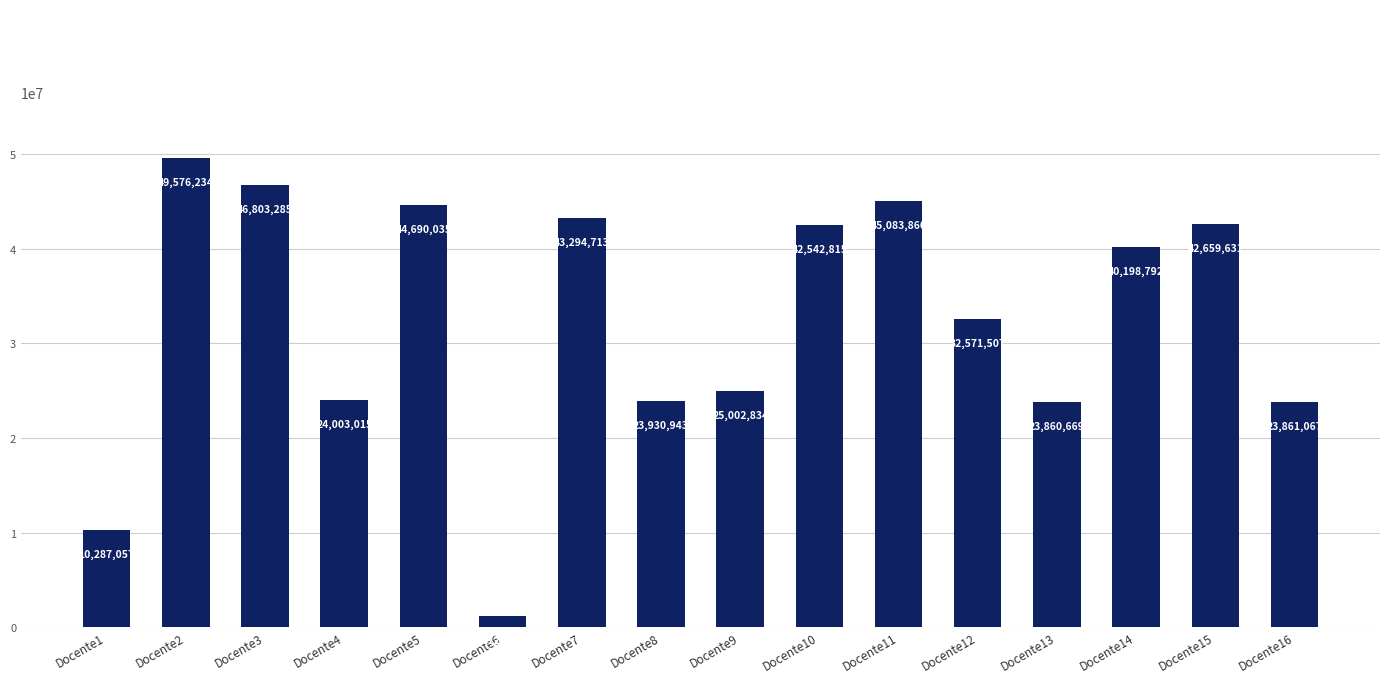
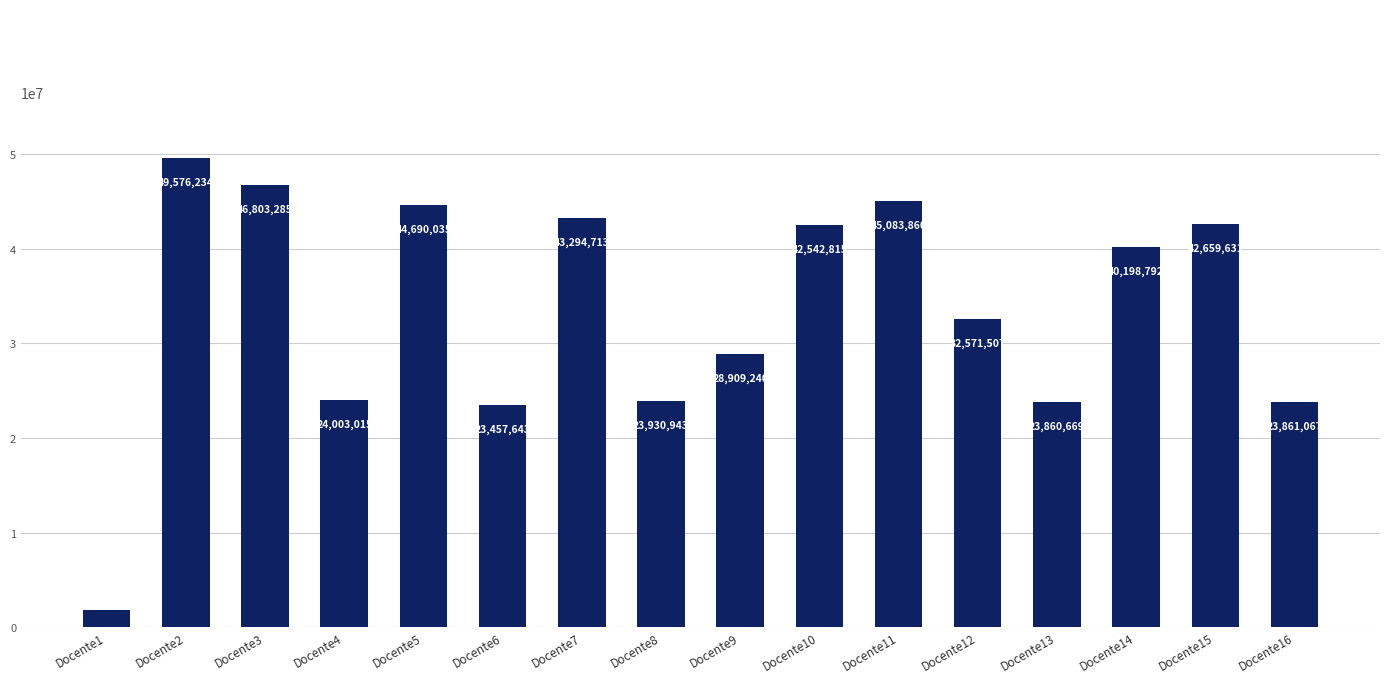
Docente1: 10000000 -> 2000000
Docente6: 1000000 -> 23000000
Docente9: 25,002,834 -> 28,909,240
